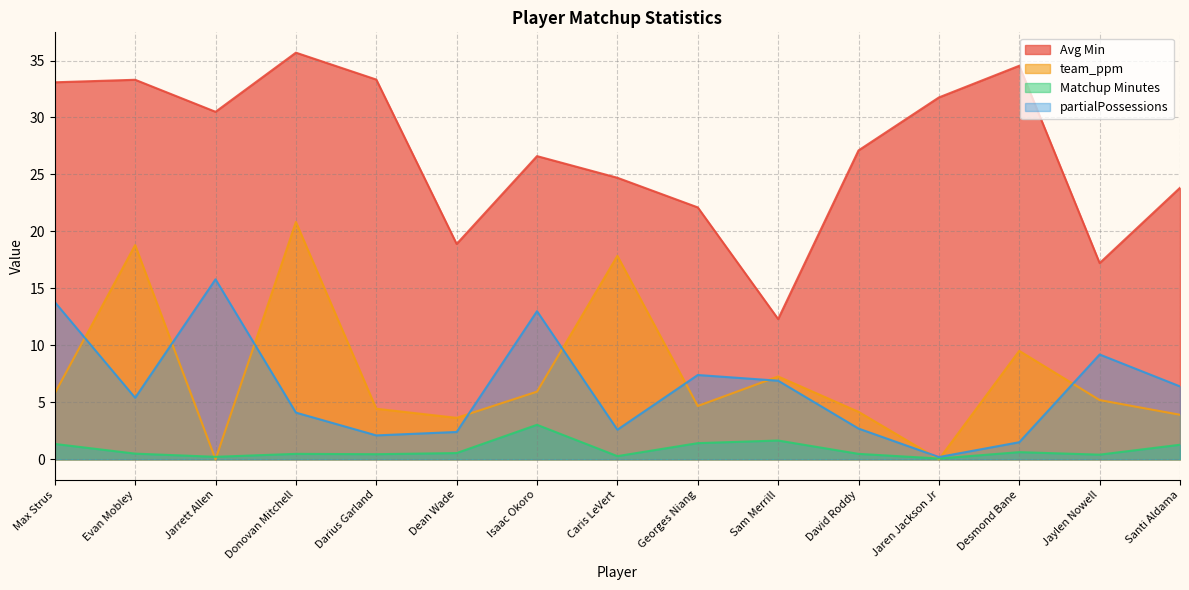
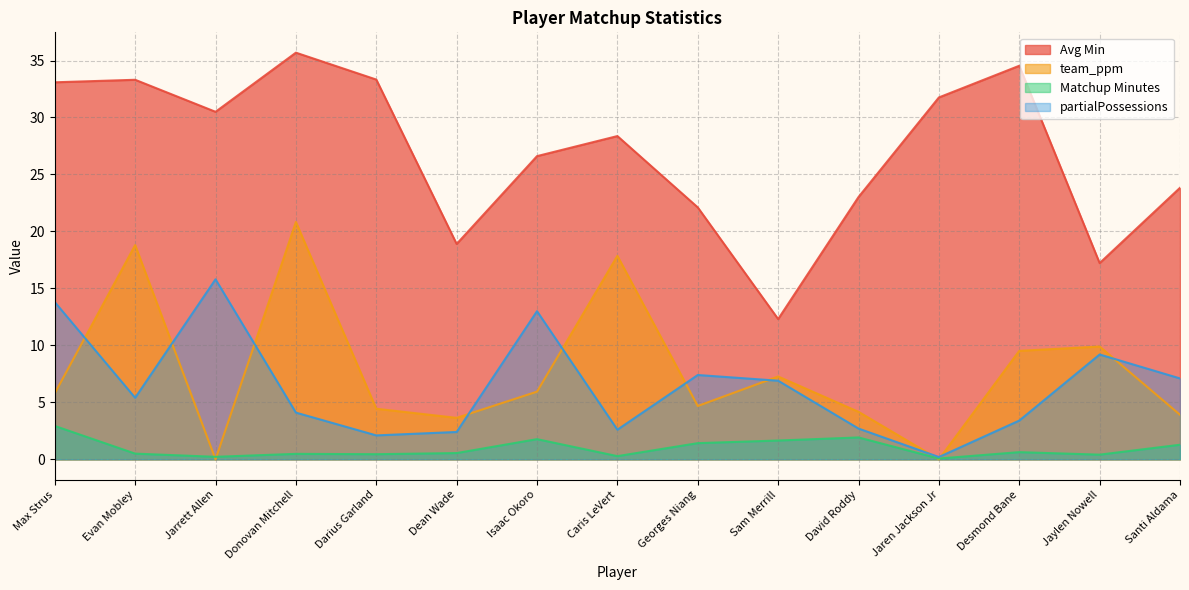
Matchup Minutes, Max Strus: 1.4 -> 2.9
Matchup Minutes, Isaac Okoro: 3.0 -> 1.8
Avg Min, Caris LeVert: 24.7 -> 28.4
Avg Min, David Roddy: 27.1 -> 23.0
Matchup Minutes, David Roddy: 0.5 -> 1.9
partialPossessions, Desmond Bane: 1.5 -> 3.4
team_ppm, Jaylen Nowell: 5.2 -> 9.9
partialPossessions, Santi Aldama: 6.4 -> 7.1
